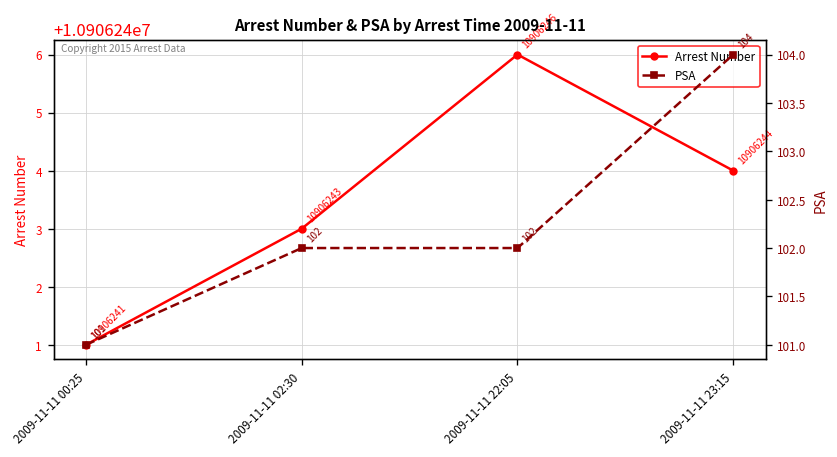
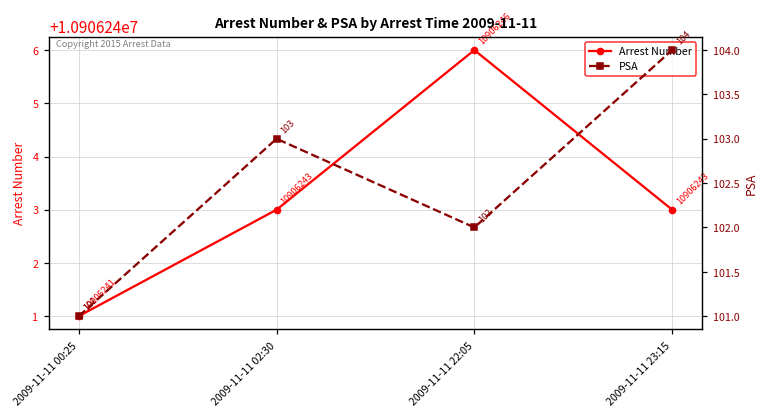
Arrest Number, 2009-11-11 23:15: 10906244 -> 10906243
PSA, 2009-11-11 02:30: 102 -> 103
